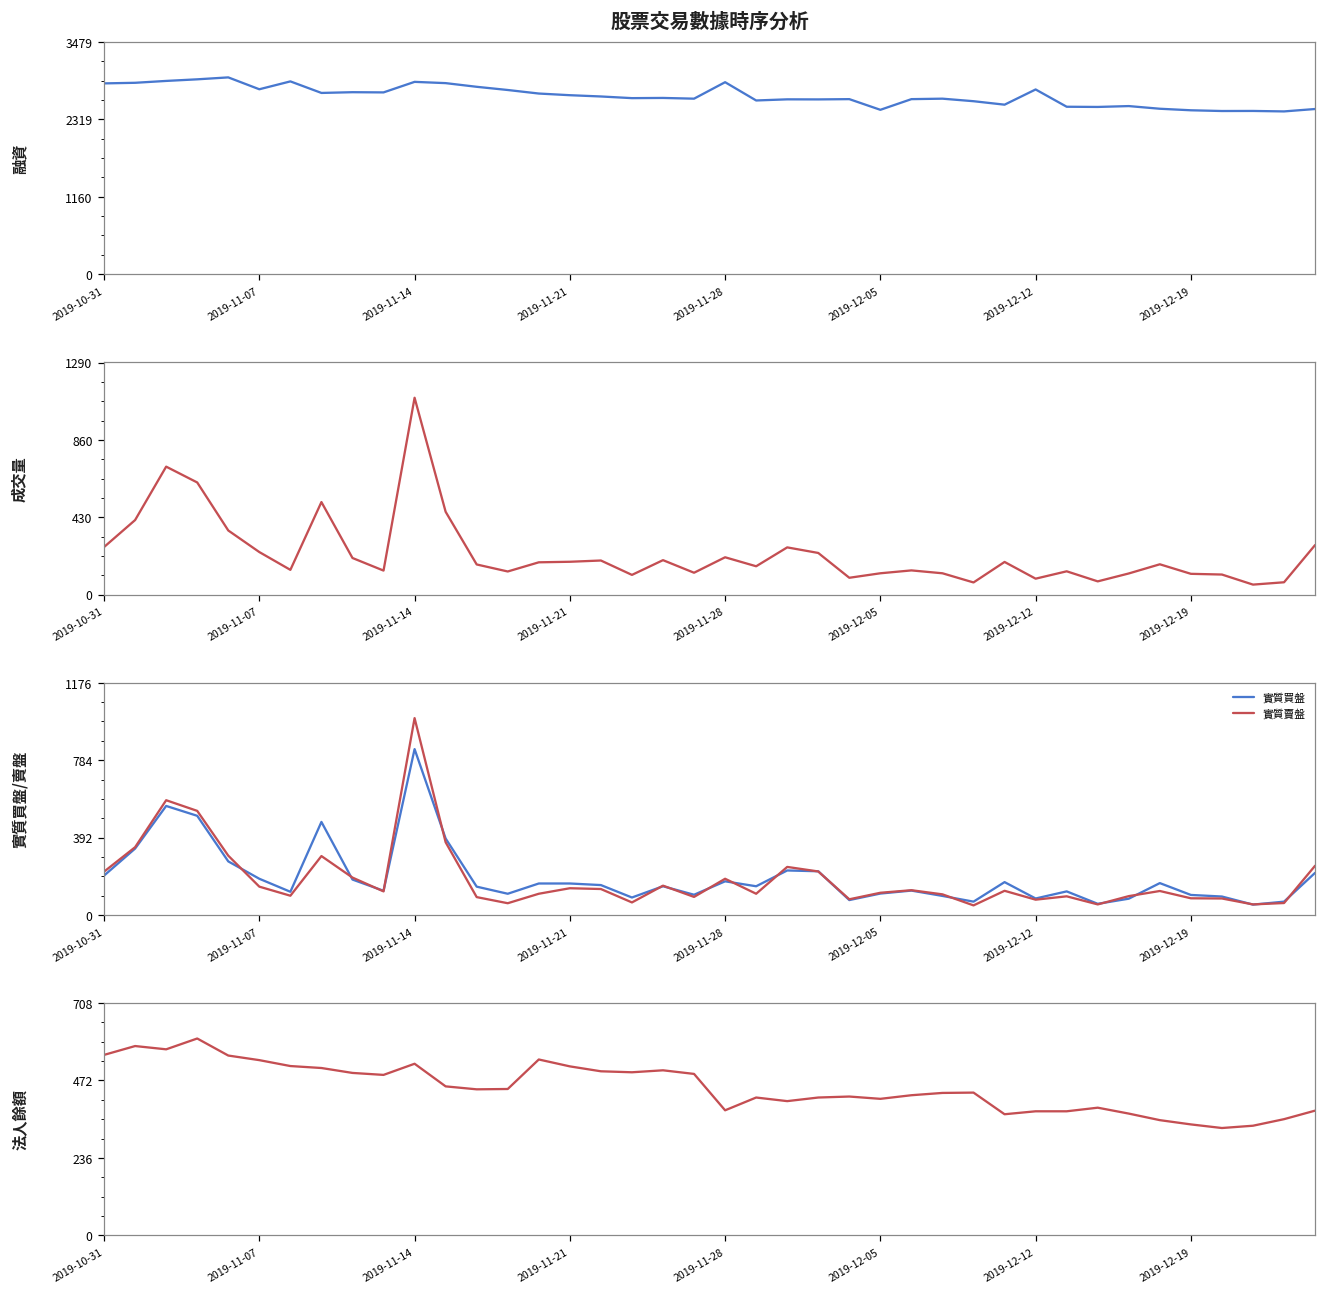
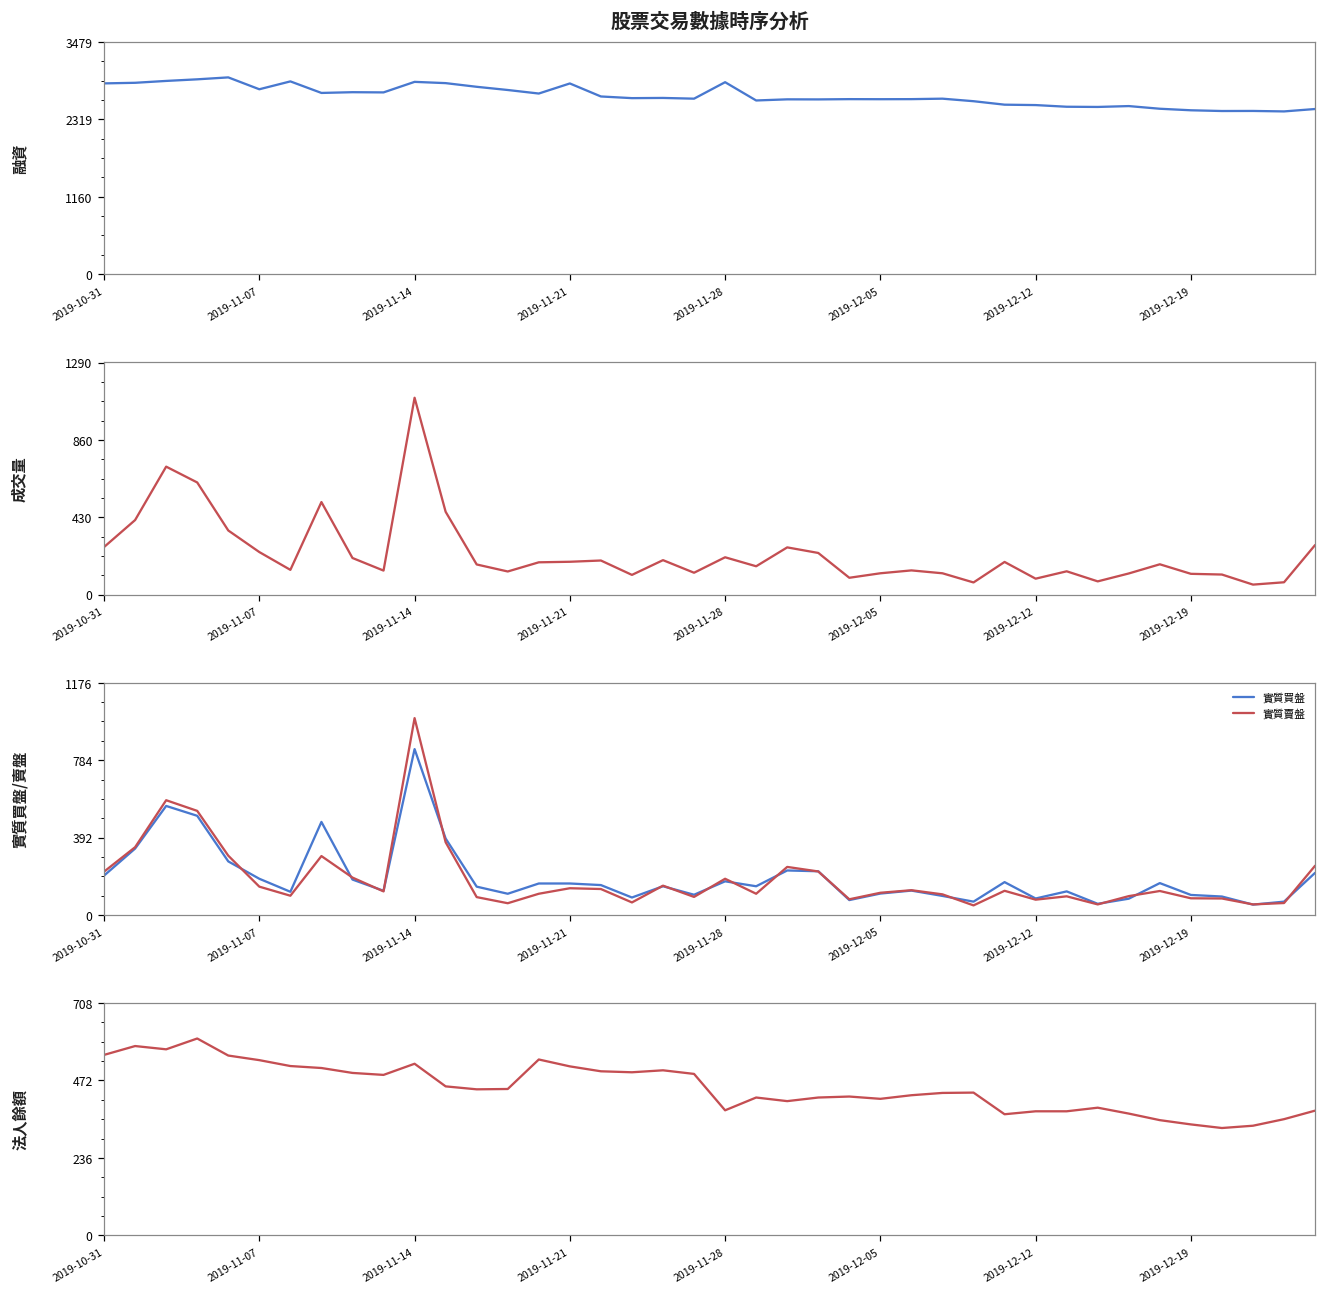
股票交易數據時序分析, 2019-11-21: 2700 -> 2900
股票交易數據時序分析, 2019-12-05: 2500 -> 2600
股票交易數據時序分析, 2019-12-12: 2800 -> 2500
